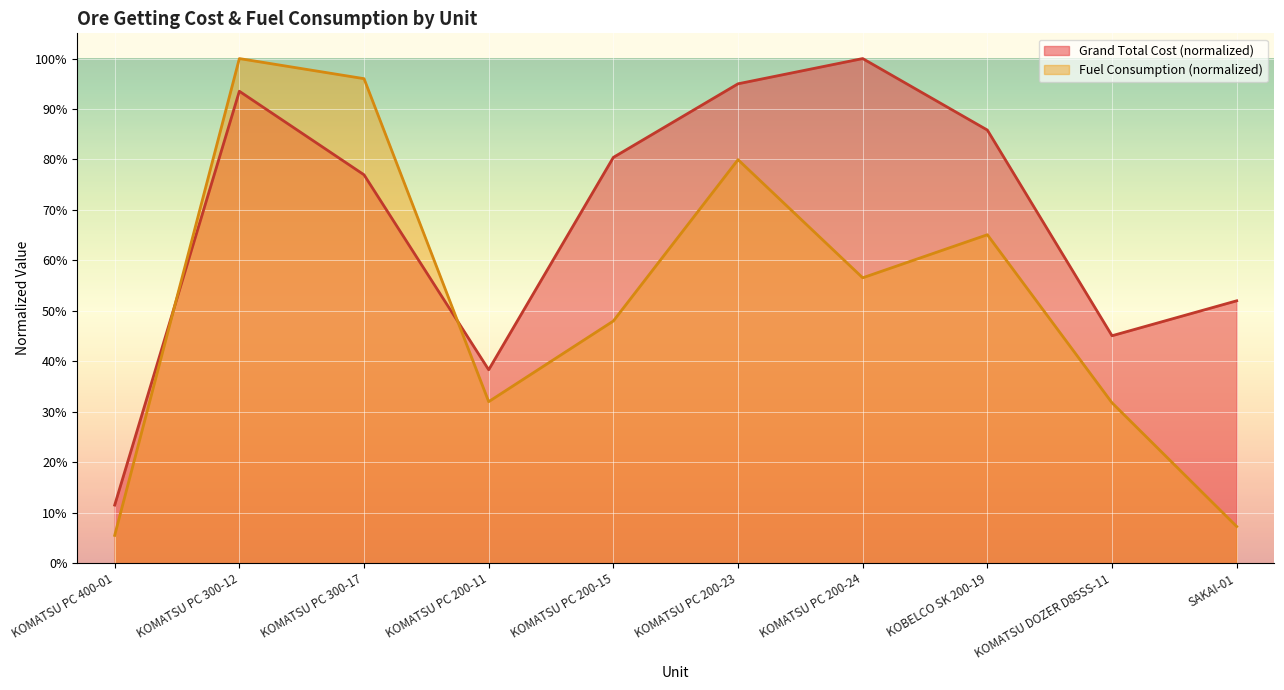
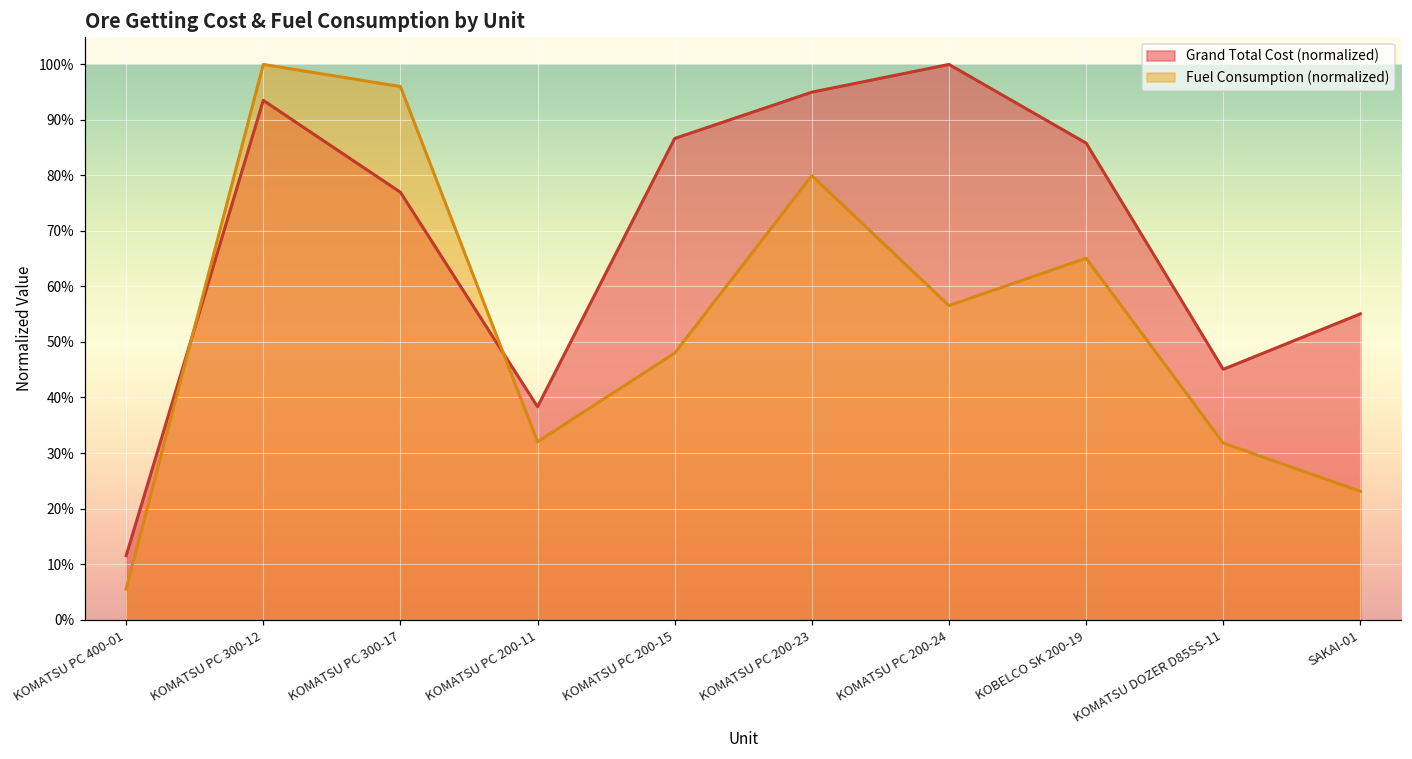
Grand Total Cost (normalized), KOMATSU PC 200-15: 80% -> 87%
Grand Total Cost (normalized), SAKAI-01: 52% -> 55%
Fuel Consumption (normalized), SAKAI-01: 7% -> 23%
